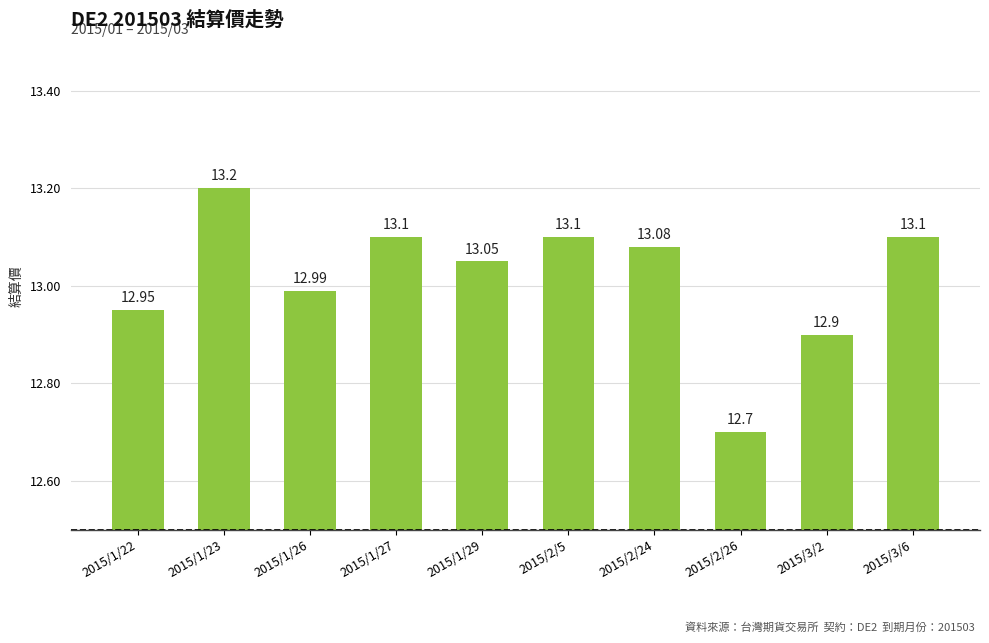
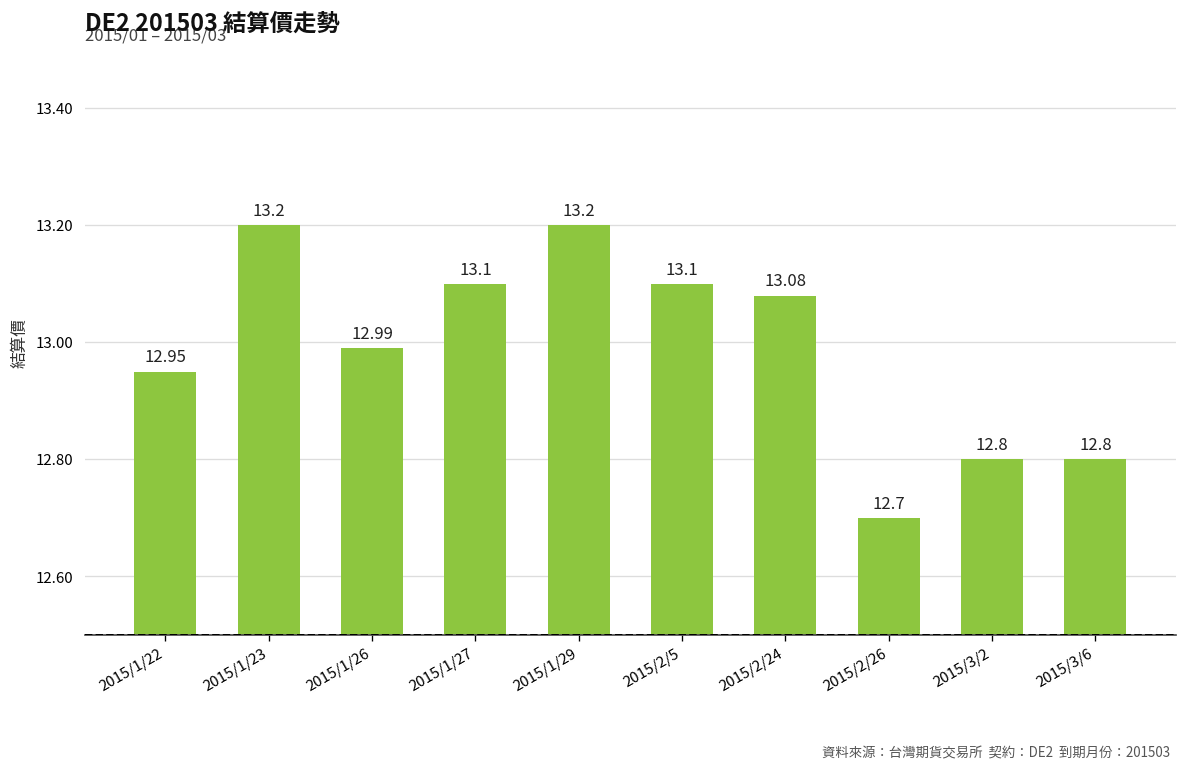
2015/1/29: 13.05 -> 13.2
2015/3/2: 12.9 -> 12.8
2015/3/6: 13.1 -> 12.8
